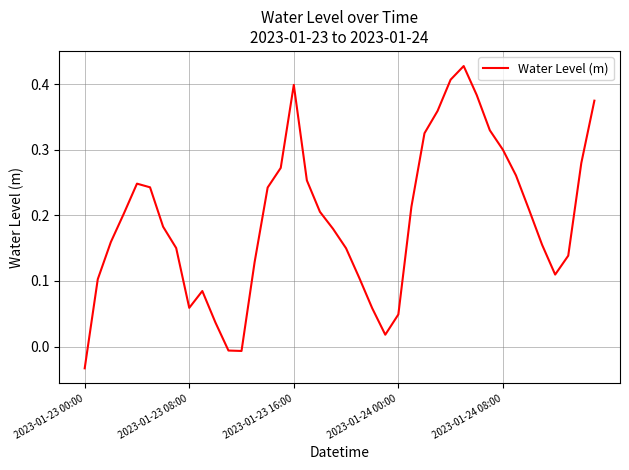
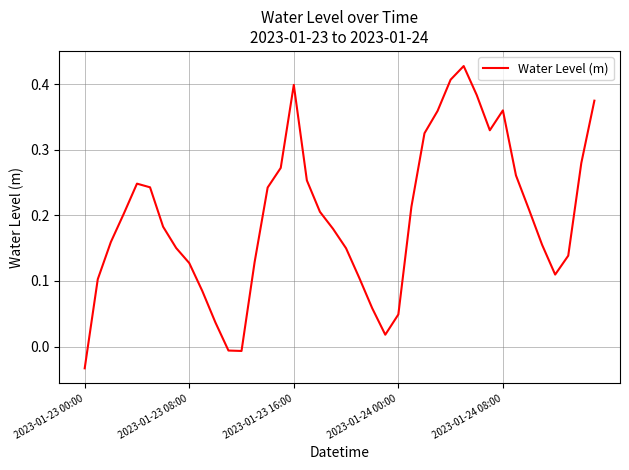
2023-01-23 08:00: 0.06 -> 0.13
2023-01-24 08:00: 0.30 -> 0.36
